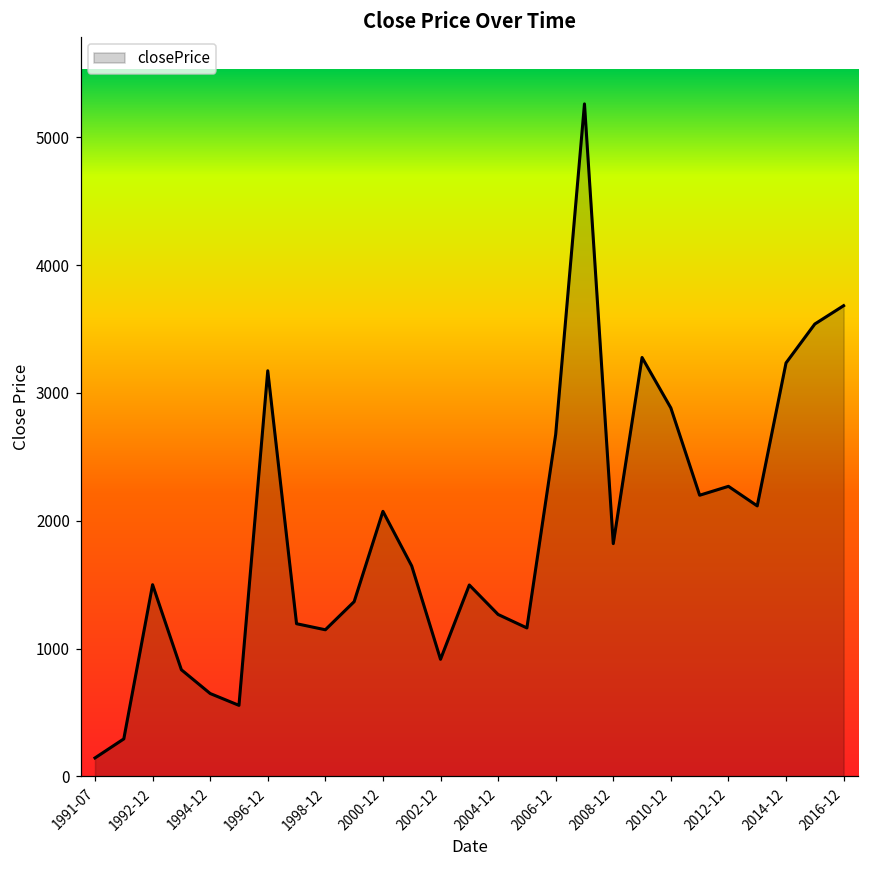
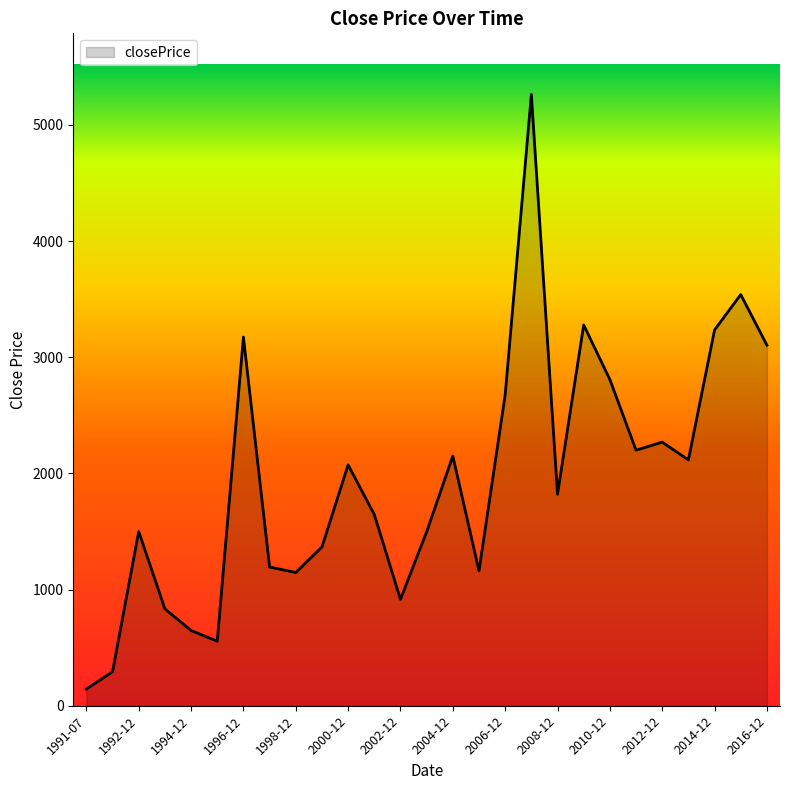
2004-12: 1270 -> 2150
2010-12: 2880 -> 2810
2016-12: 3680 -> 3100
